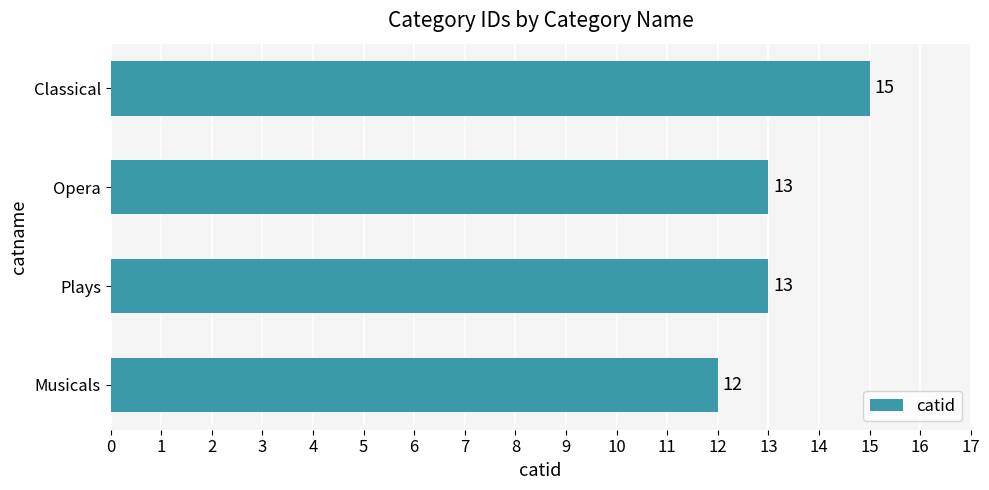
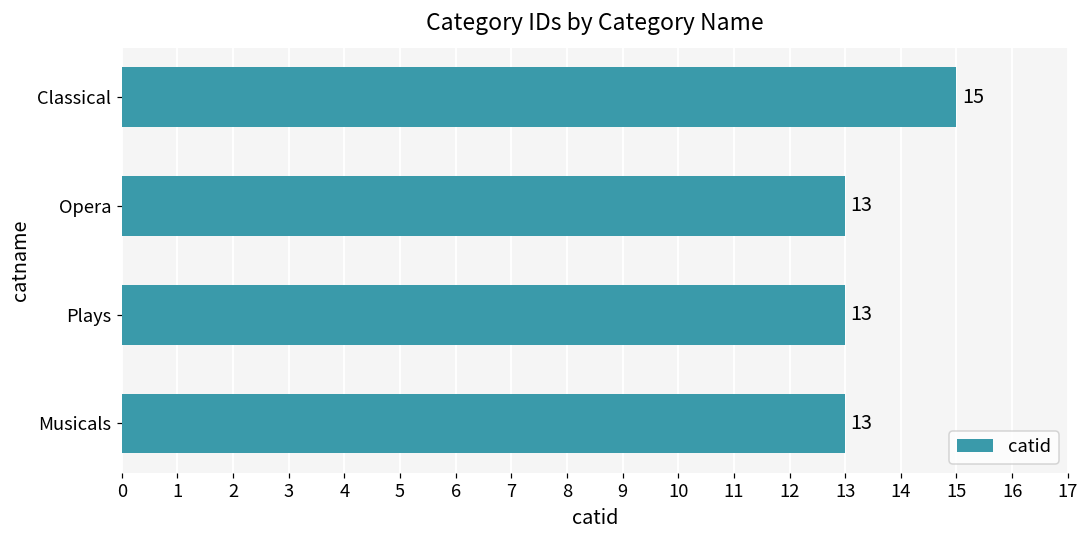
Musicals: 12 -> 13
